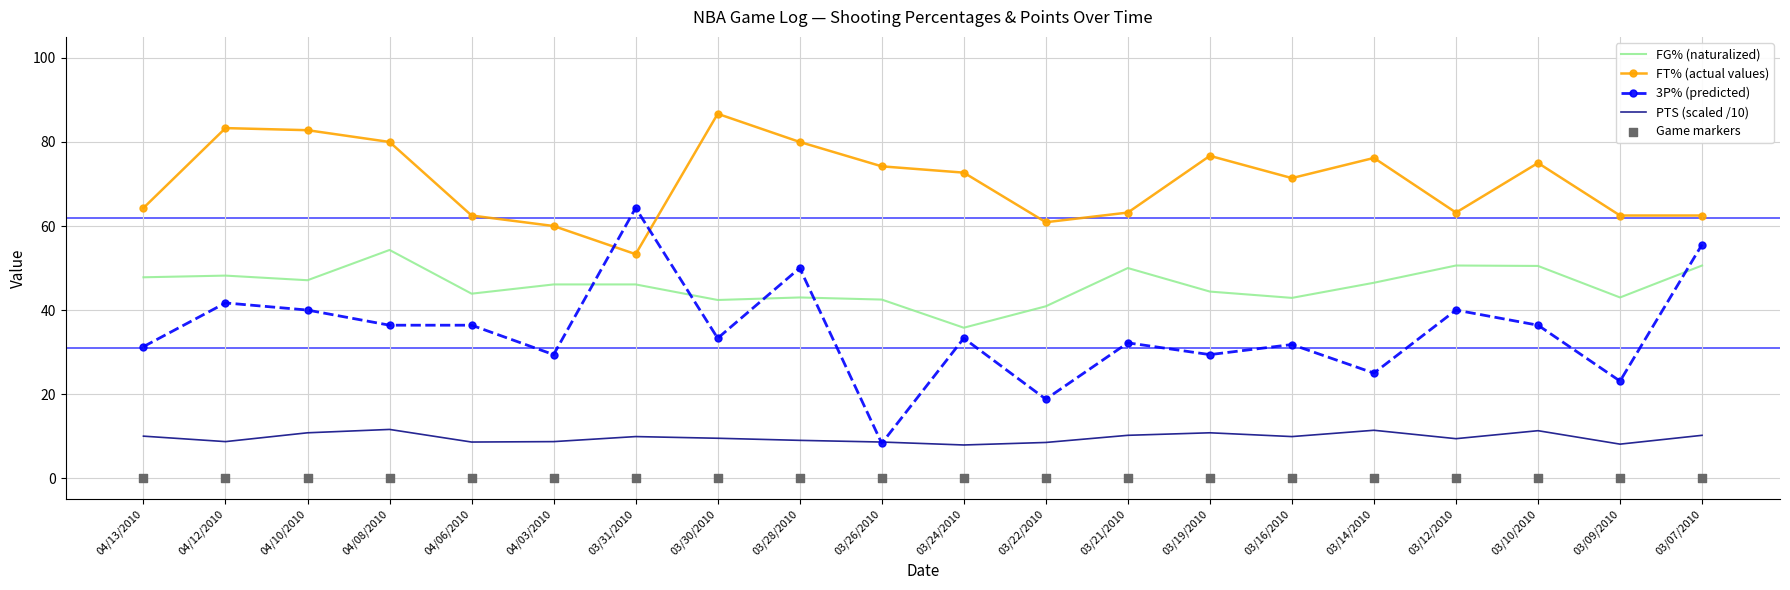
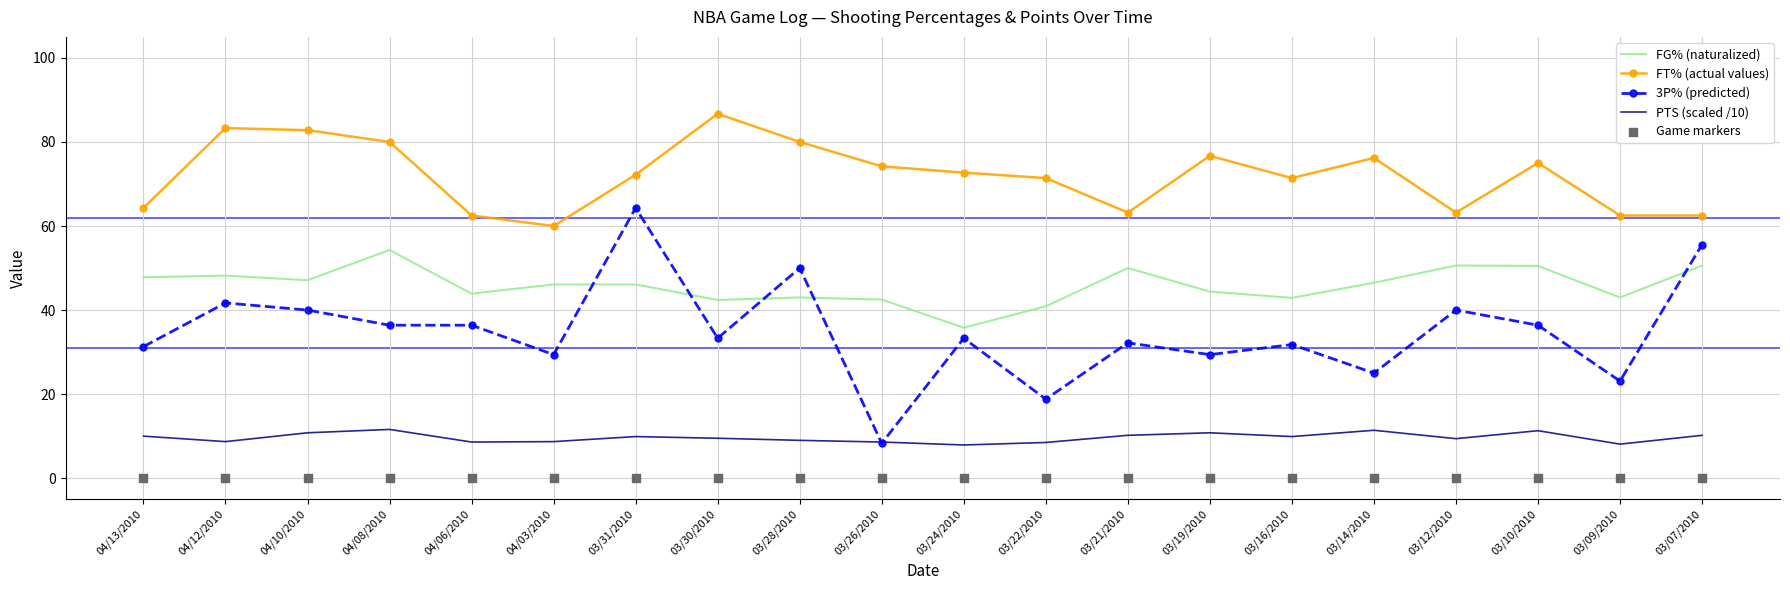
FT% (actual values), 03/31/2010: 53 -> 72
FT% (actual values), 03/22/2010: 61 -> 71
